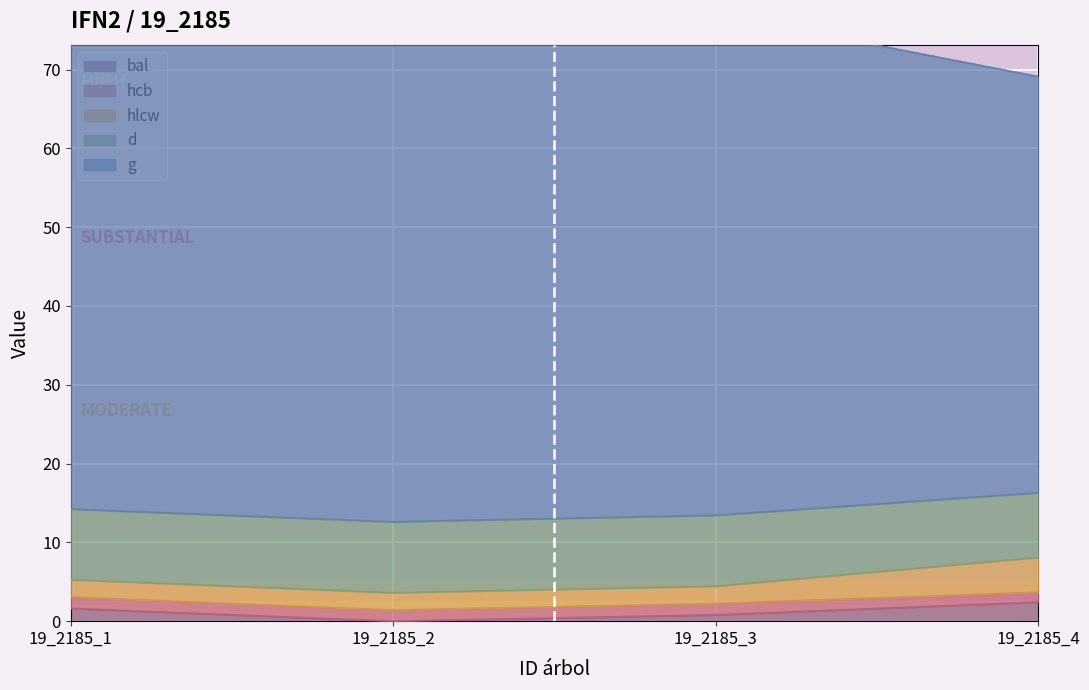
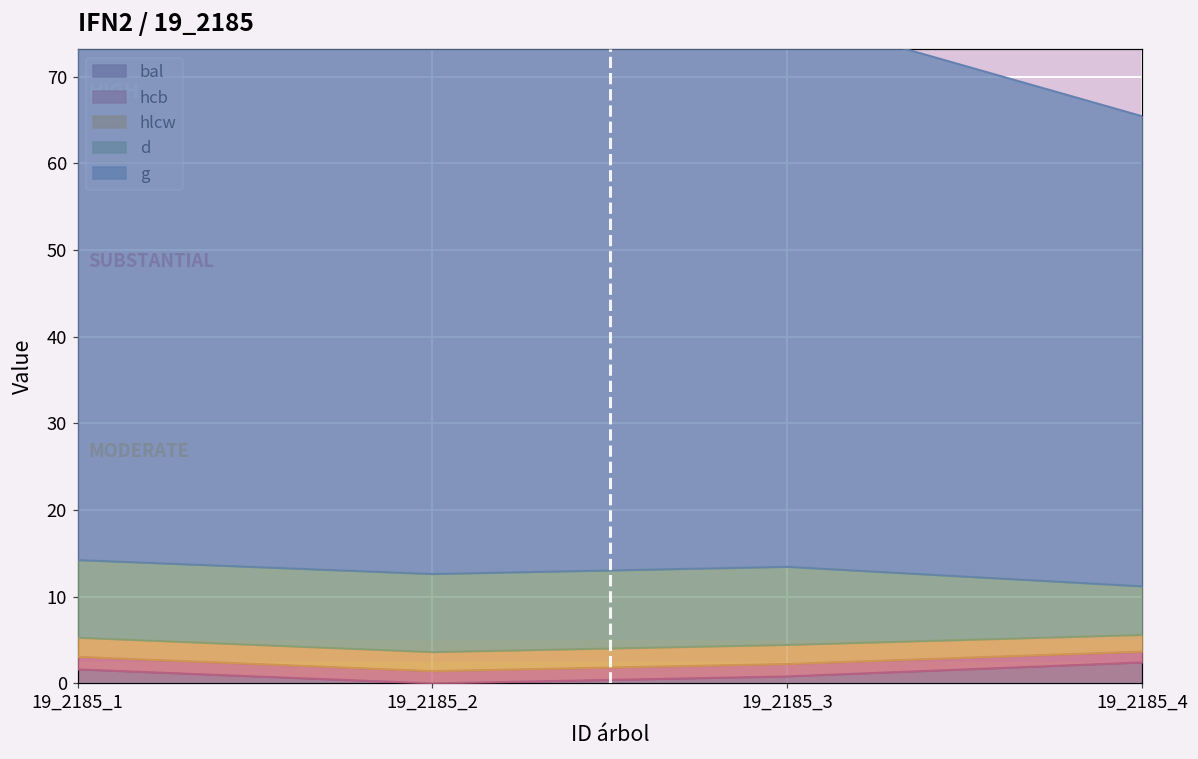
hlcw, 19_2185_4: 4 -> 2
d, 19_2185_4: 8 -> 6
g, 19_2185_4: 53 -> 54
